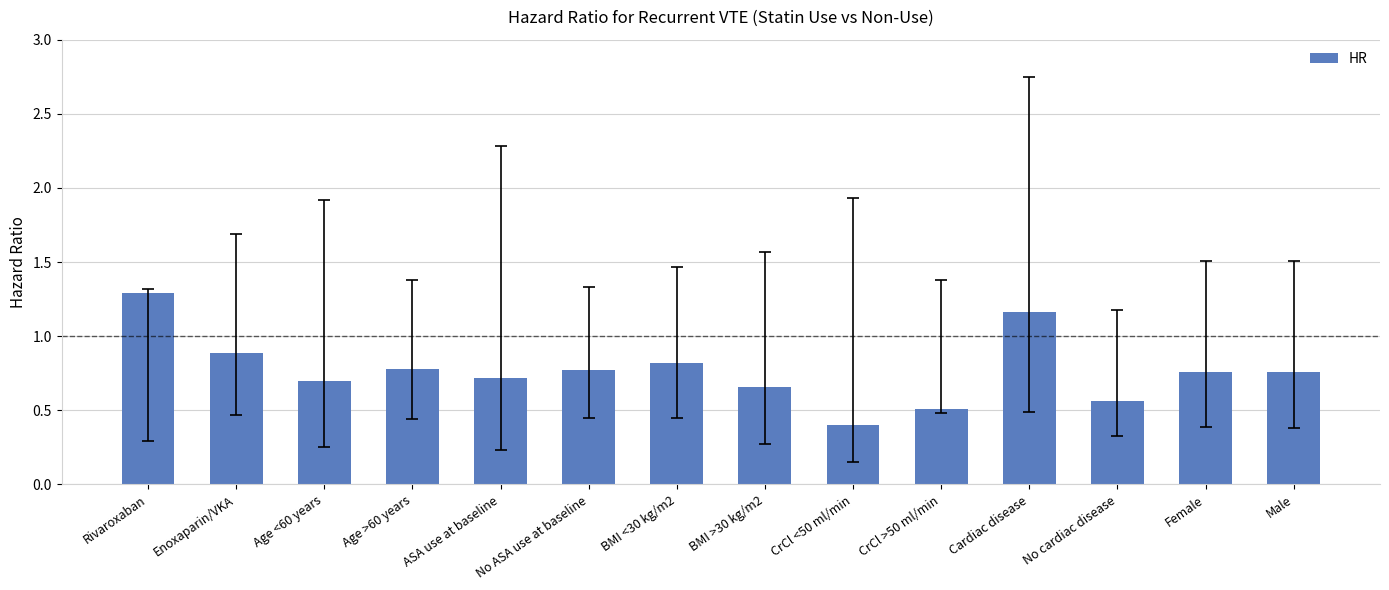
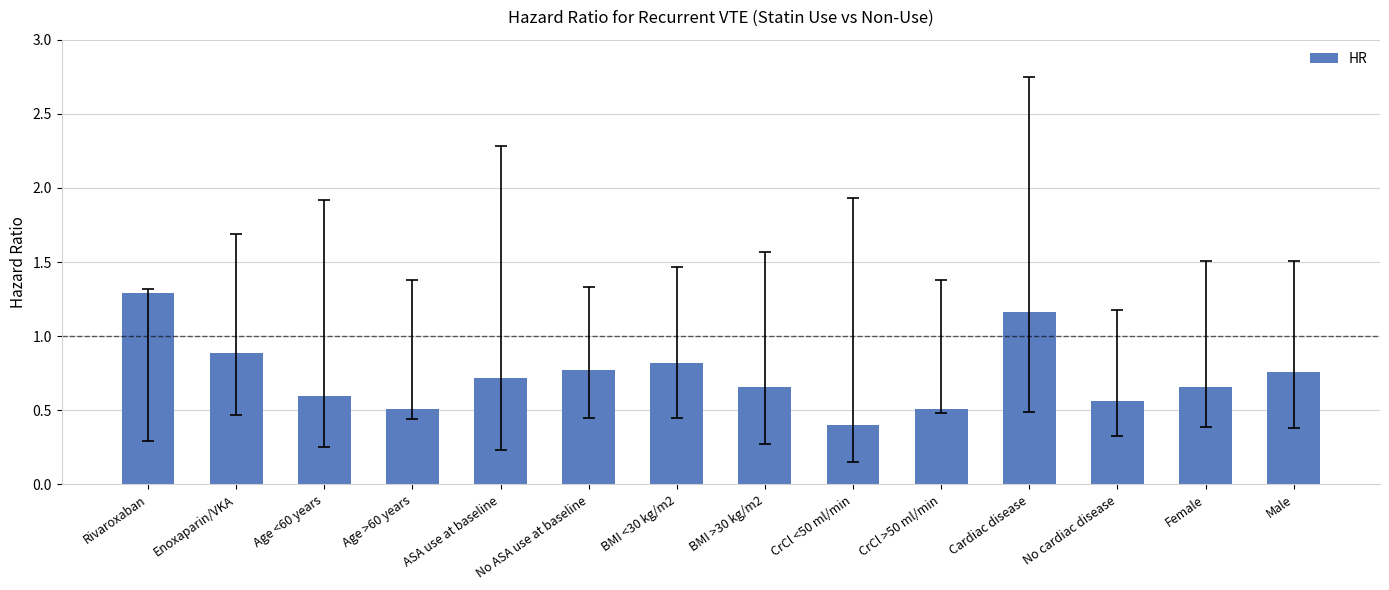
HR, Age <60 years: 0.7 -> 0.6
HR, Age >60 years: 0.78 -> 0.51
HR, Female: 0.76 -> 0.66
